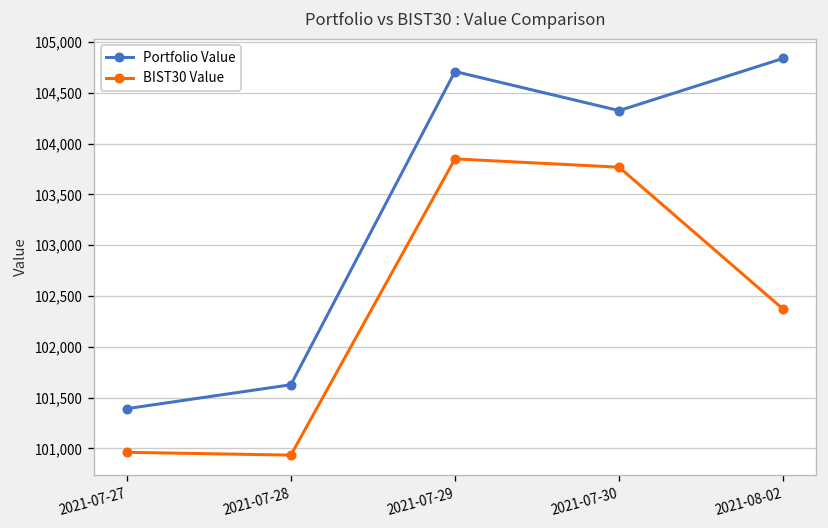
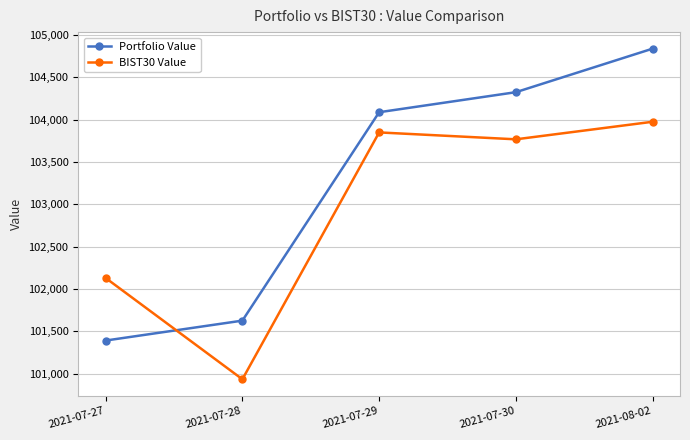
BIST30 Value, 2021-07-27: 101,000 -> 102,100
Portfolio Value, 2021-07-29: 104,700 -> 104,100
BIST30 Value, 2021-08-02: 102,400 -> 104,000
